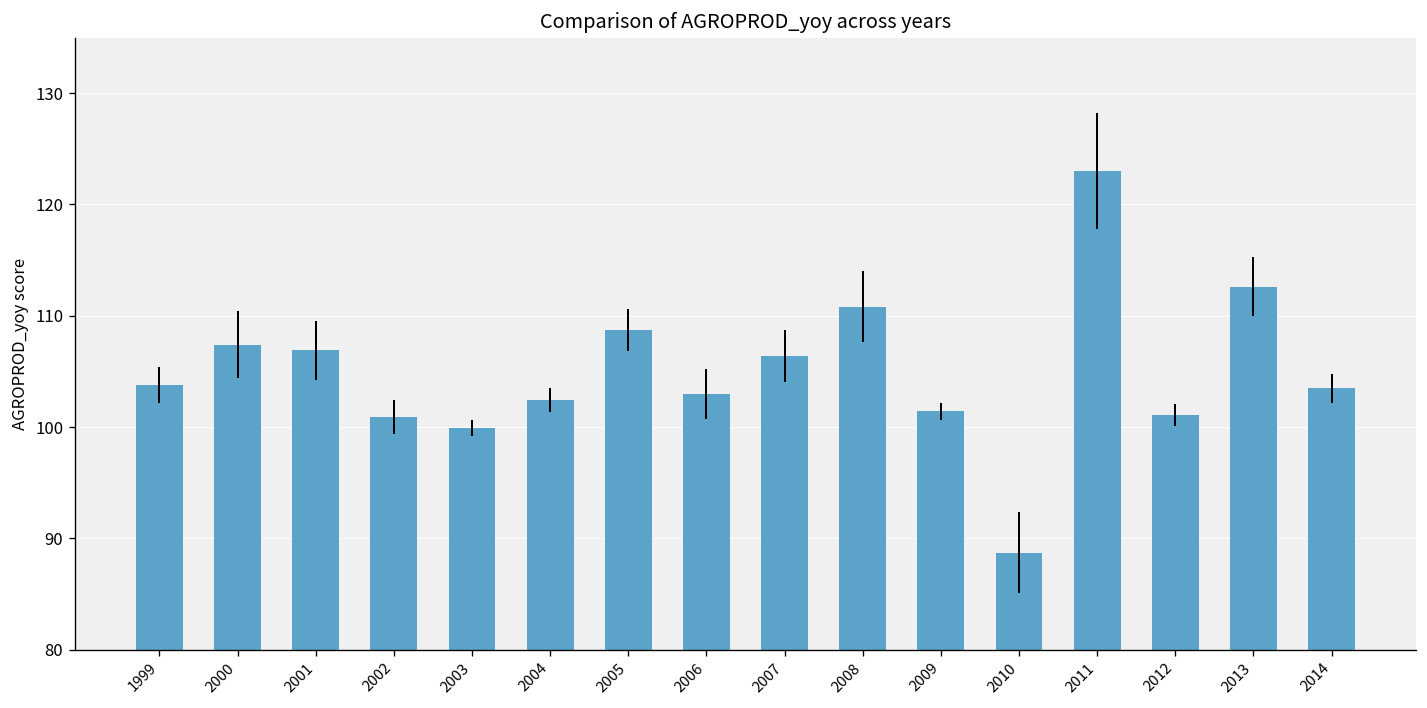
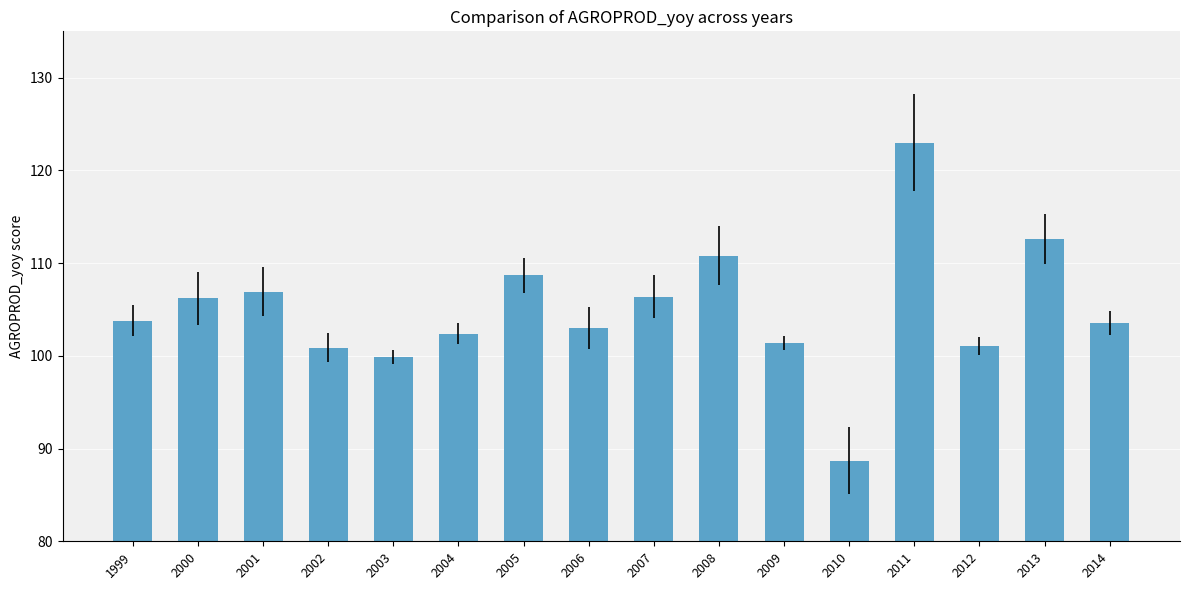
2000: 107 -> 106
